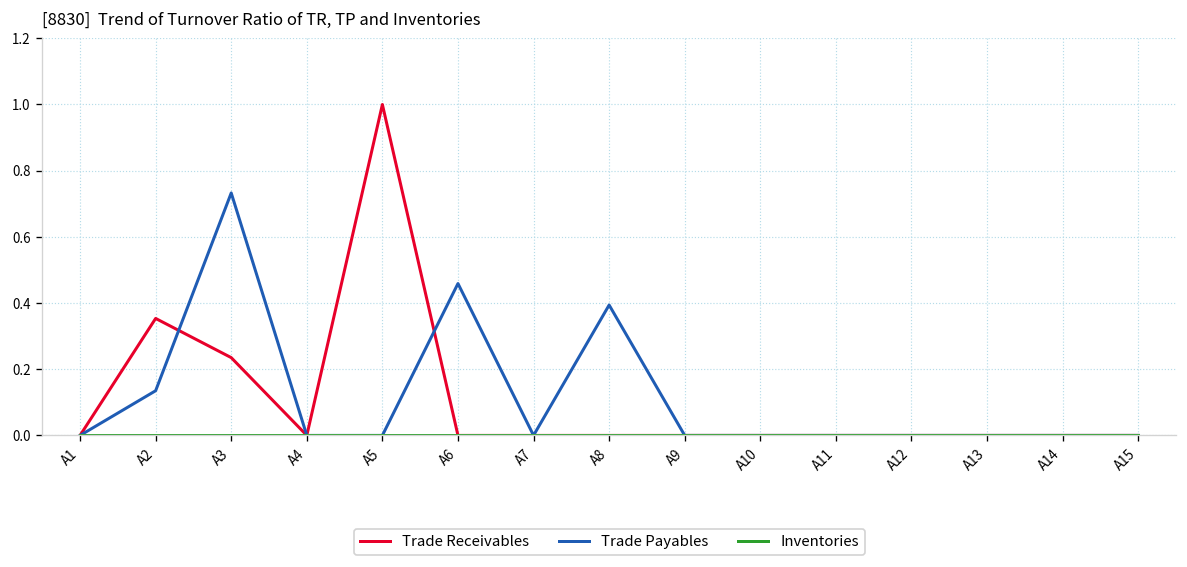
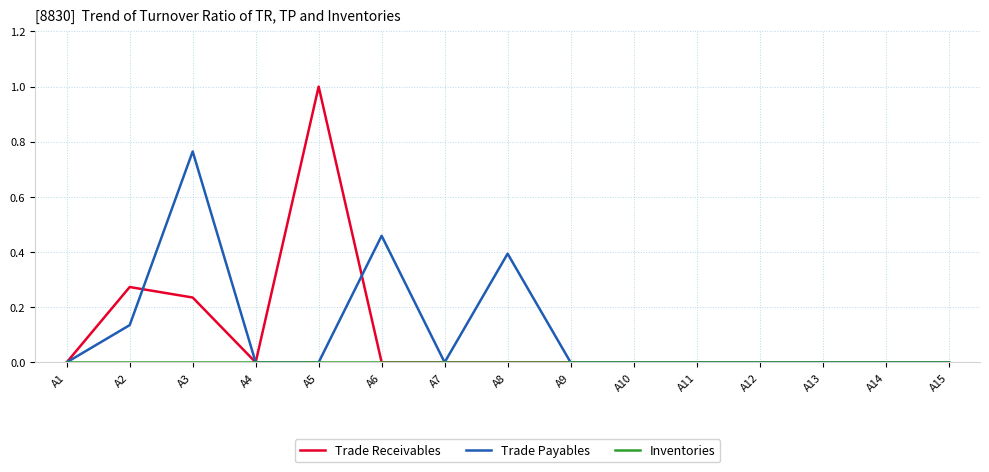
Trade Receivables, A2: 0.35 -> 0.27
Trade Payables, A3: 0.73 -> 0.76
